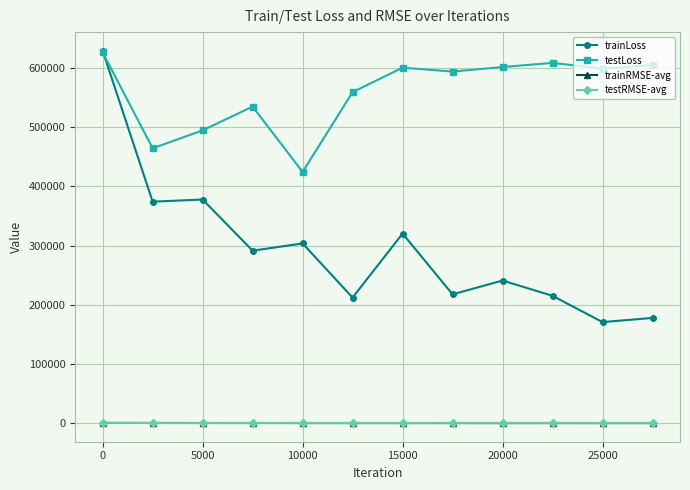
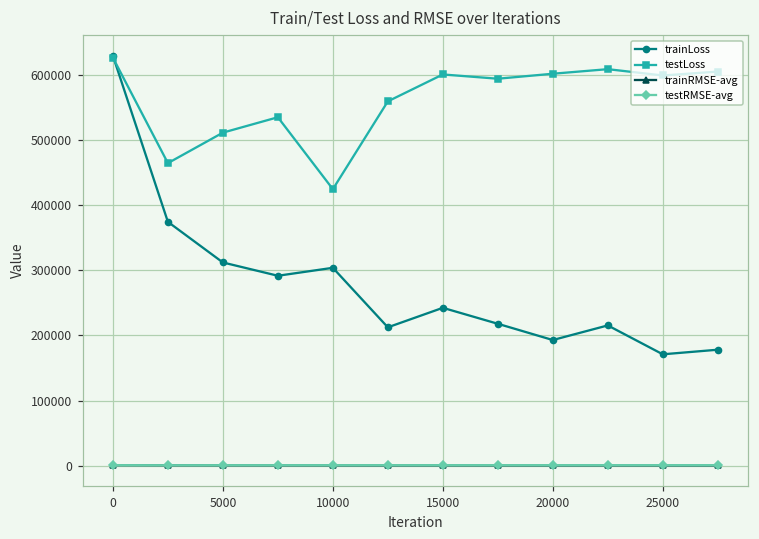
trainLoss, 5000: 380000 -> 310000
testLoss, 5000: 490000 -> 510000
trainLoss, 15000: 320000 -> 240000
trainLoss, 20000: 240000 -> 190000
